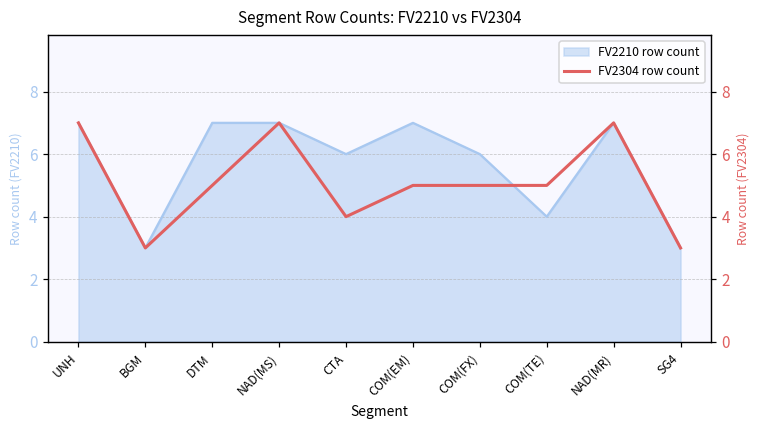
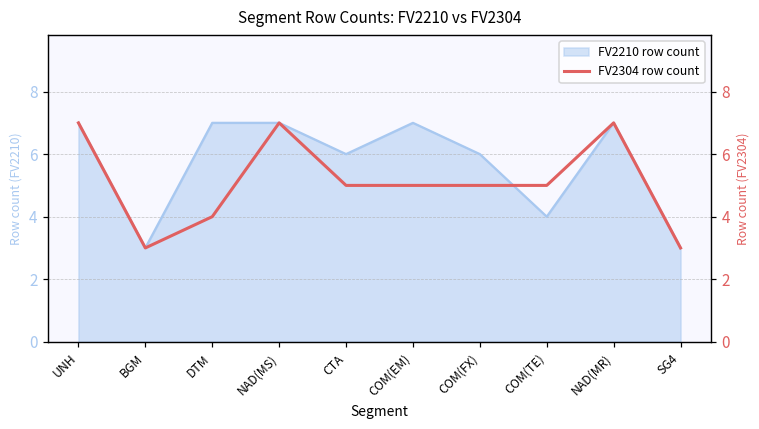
FV2304 row count, DTM: 5 -> 4
FV2304 row count, CTA: 4 -> 5
